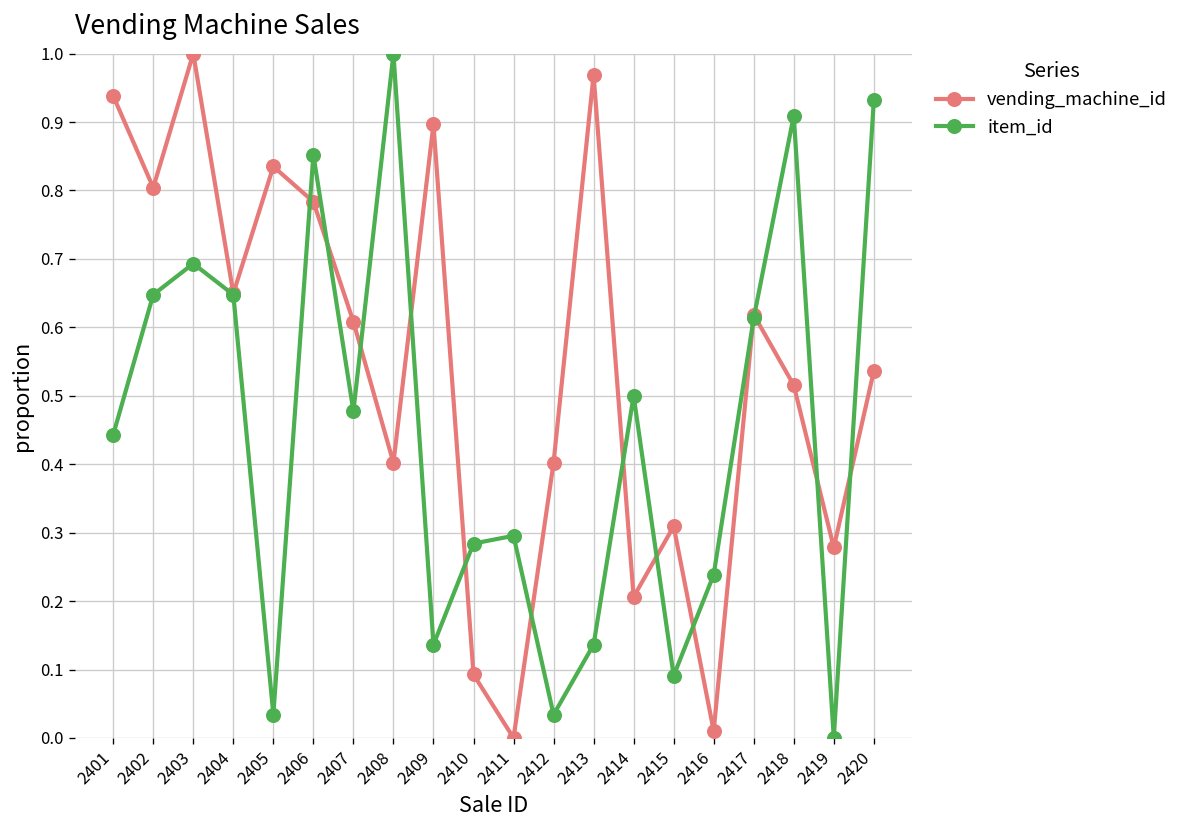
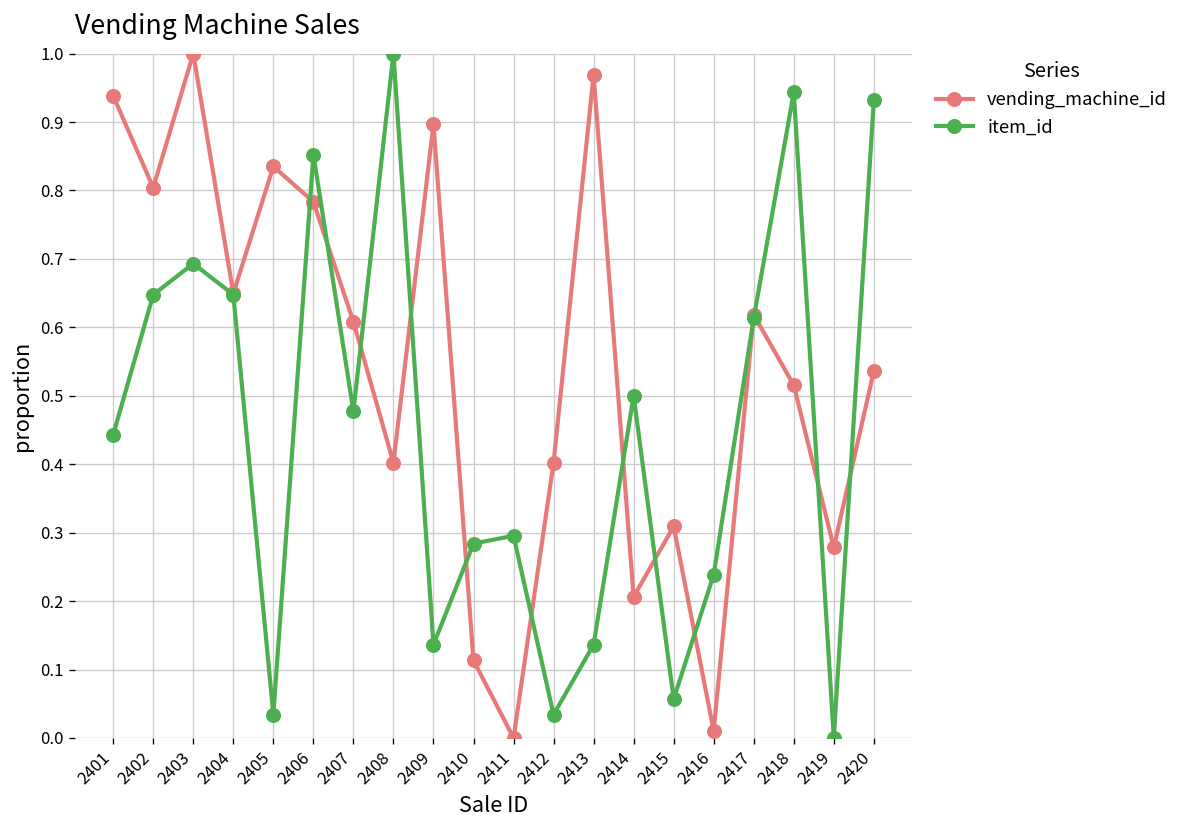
vending_machine_id, 2410: 0.09 -> 0.11
item_id, 2415: 0.09 -> 0.06
item_id, 2418: 0.91 -> 0.94
